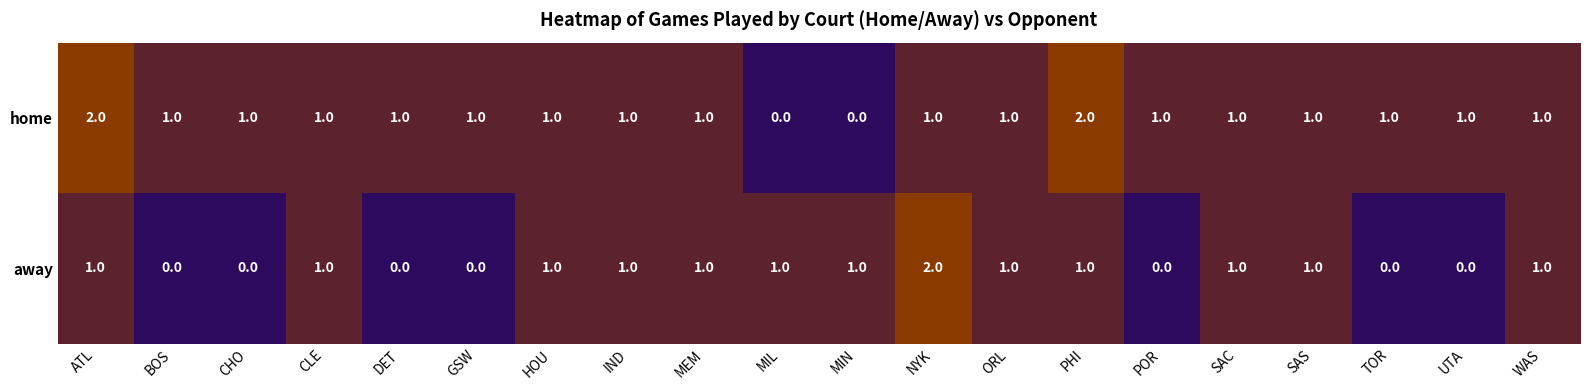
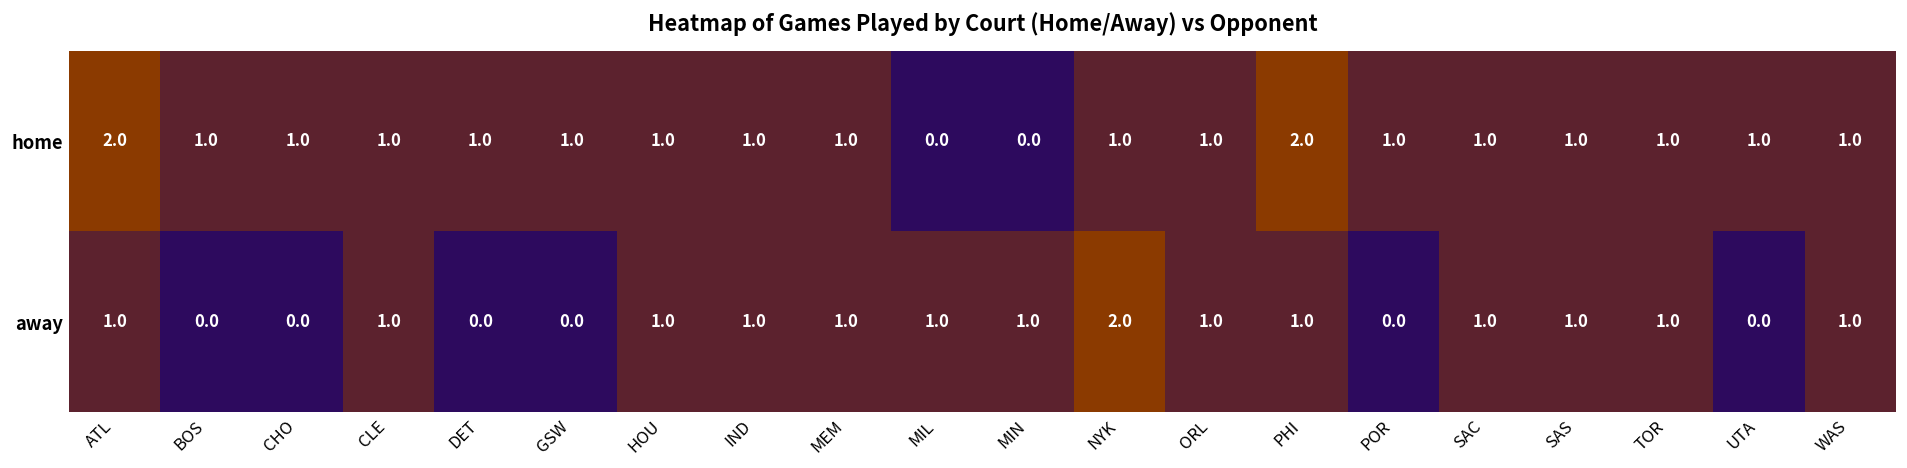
away, TOR: 0.0 -> 1.0
